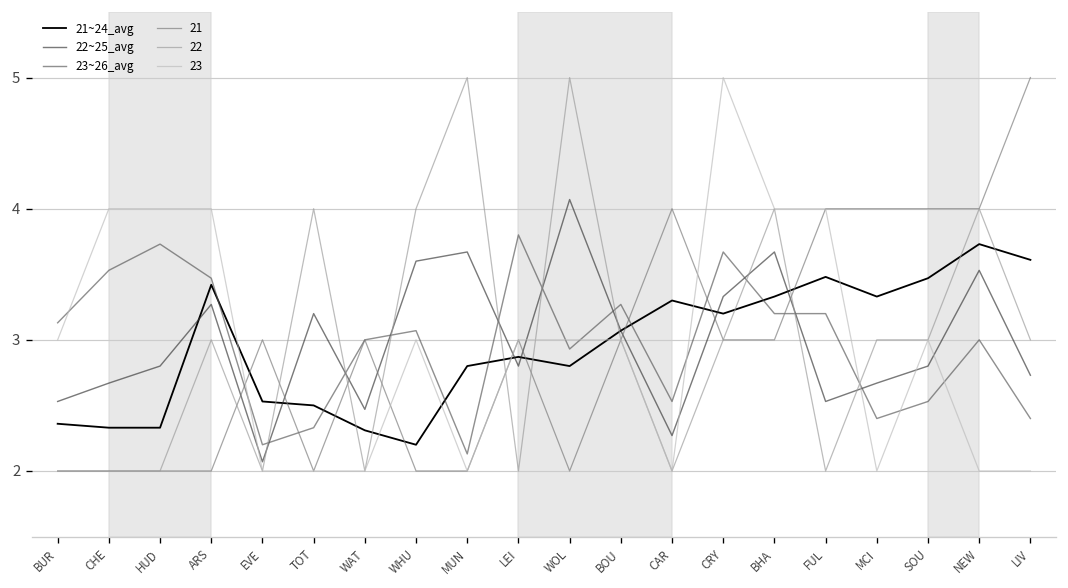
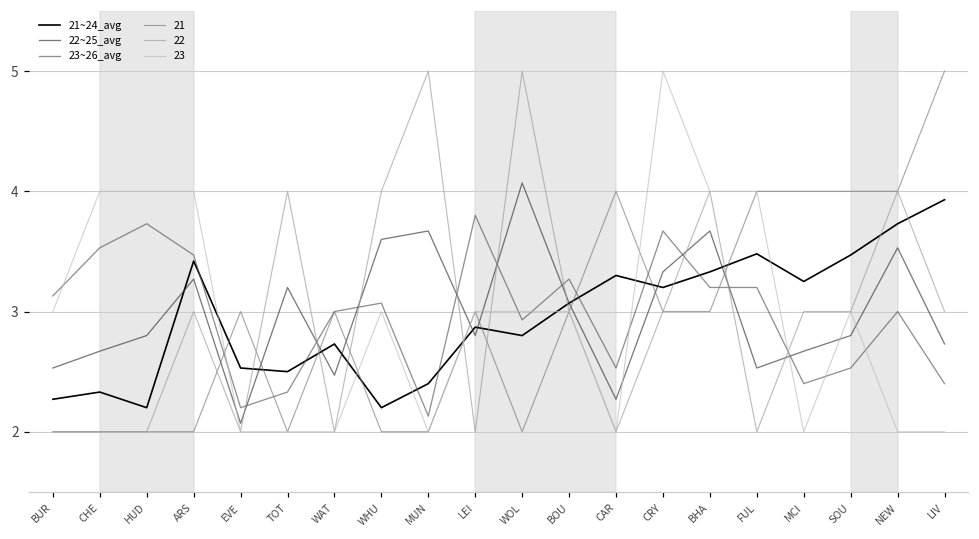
21~24_avg, BUR: 2.36 -> 2.27
21~24_avg, HUD: 2.33 -> 2.20
21~24_avg, WAT: 2.31 -> 2.73
21~24_avg, MUN: 2.8 -> 2.4
21~24_avg, MCI: 3.33 -> 3.25
21~24_avg, LIV: 3.61 -> 3.93
